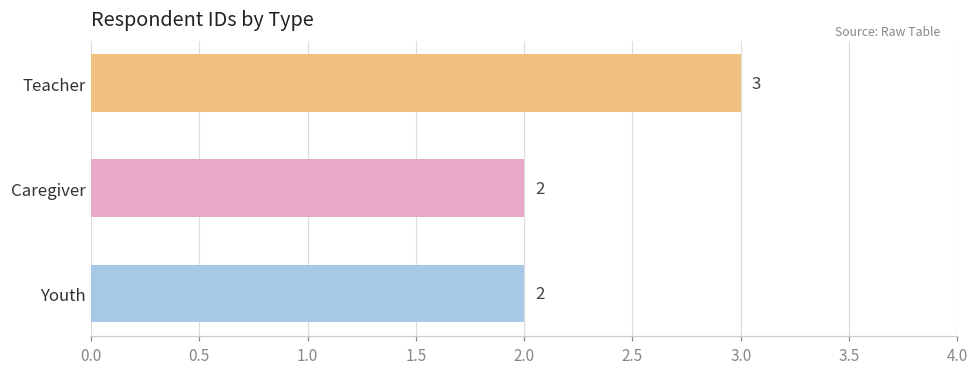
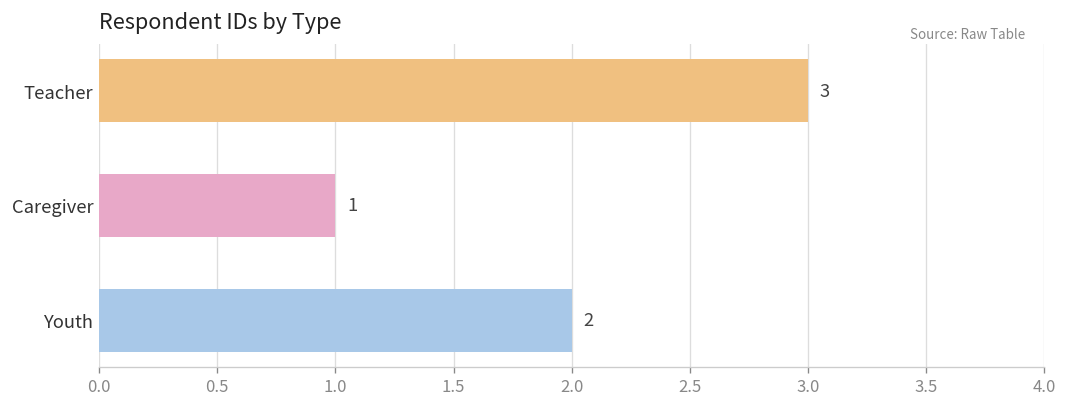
Caregiver: 2 -> 1
